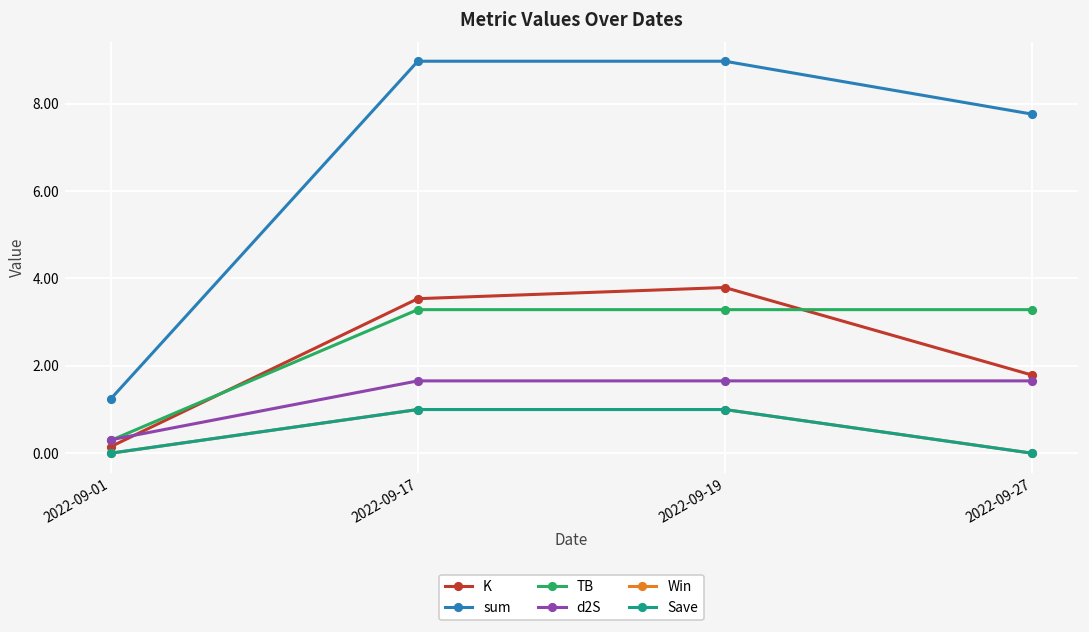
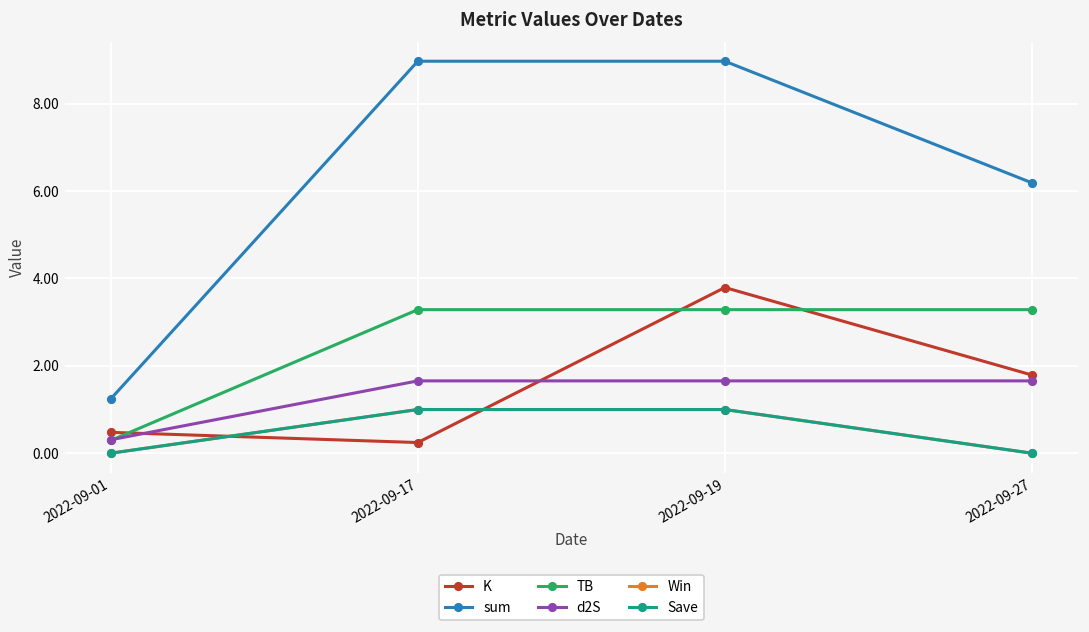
K, 2022-09-01: 0.1 -> 0.5
K, 2022-09-17: 3.5 -> 0.2
sum, 2022-09-27: 7.8 -> 6.2
